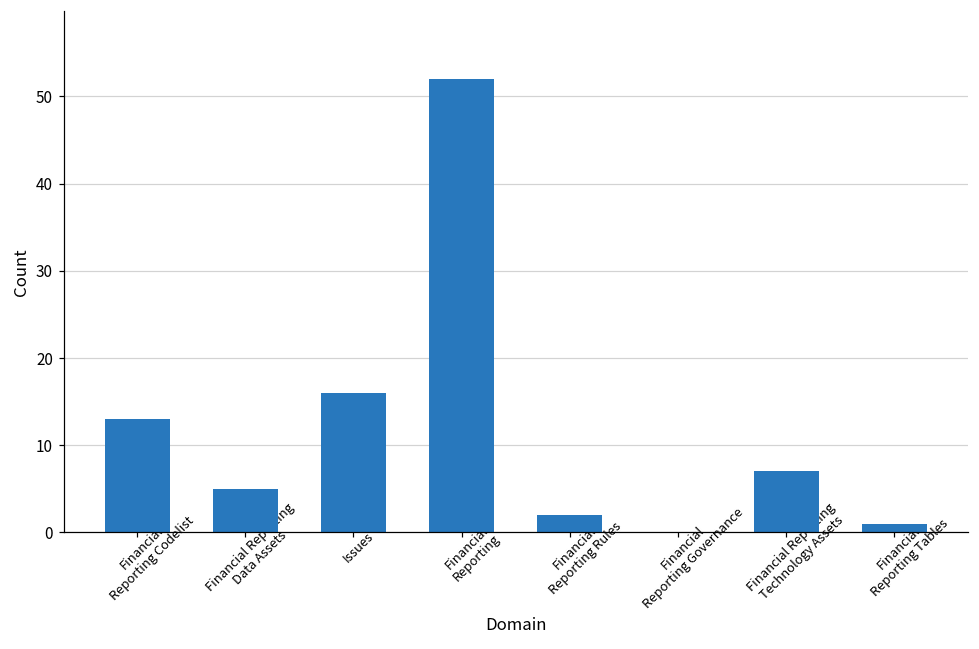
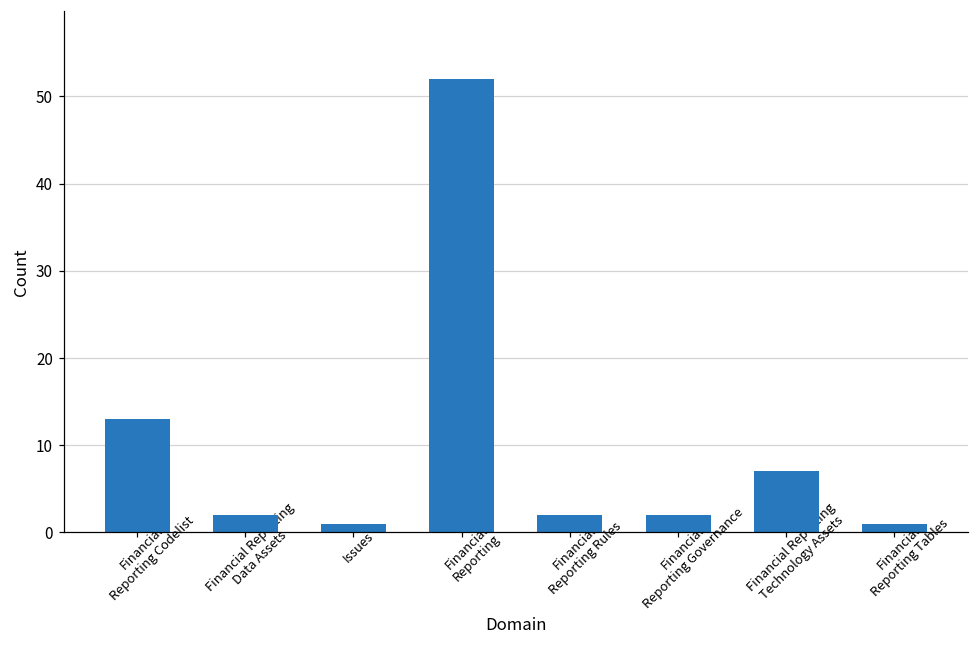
Financial Reporting Data Assets: 5 -> 2
Issues: 16 -> 1
Financial Reporting Governance: 0 -> 2
